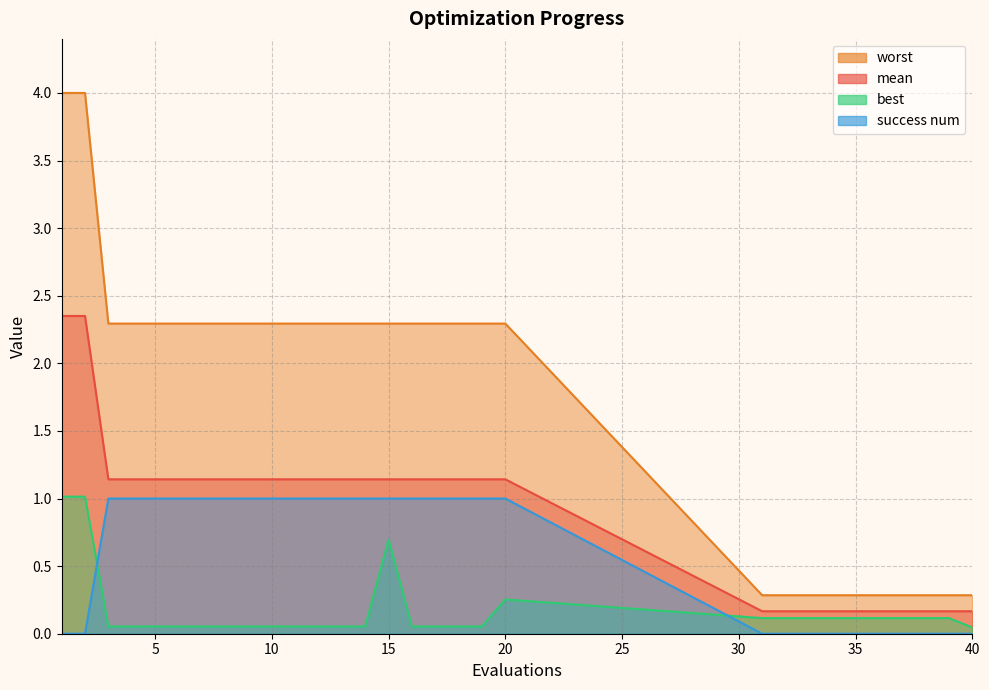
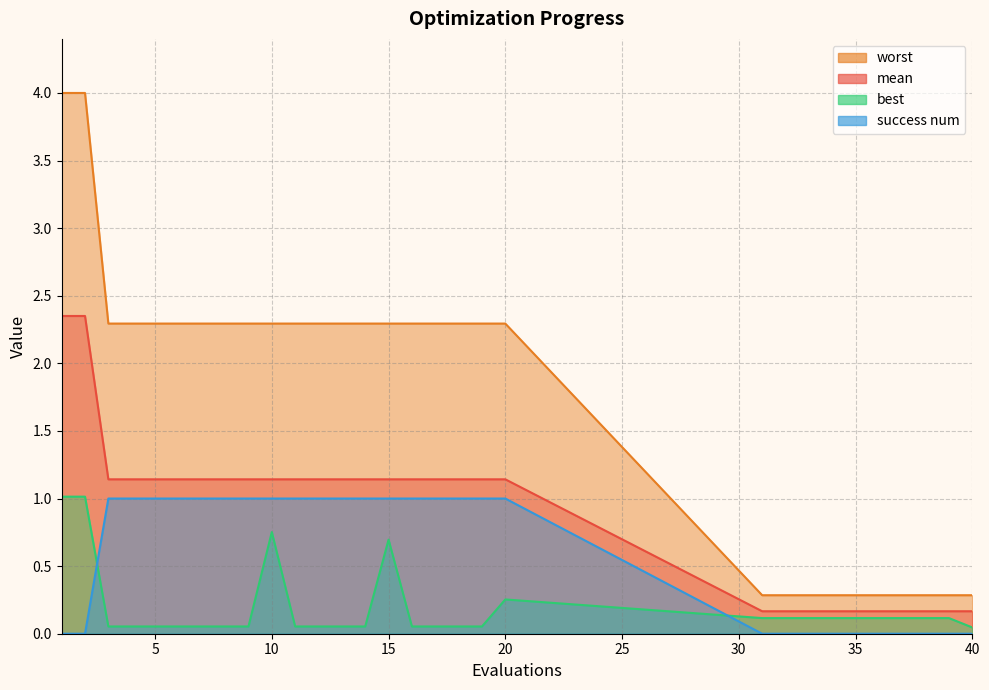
best, 10: 0.05 -> 0.75
